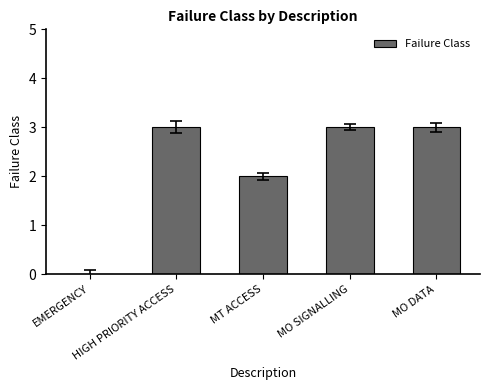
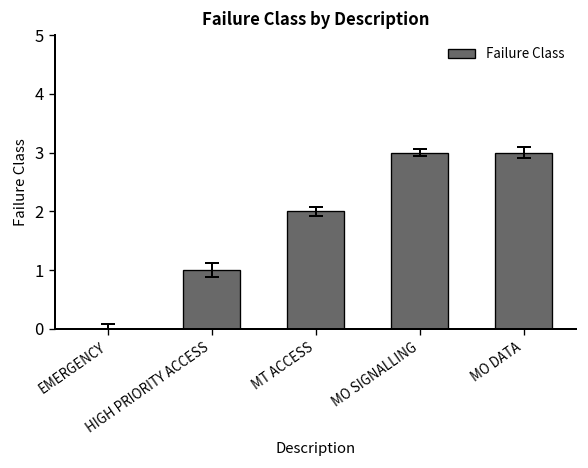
Failure Class, HIGH PRIORITY ACCESS: 3 -> 1
